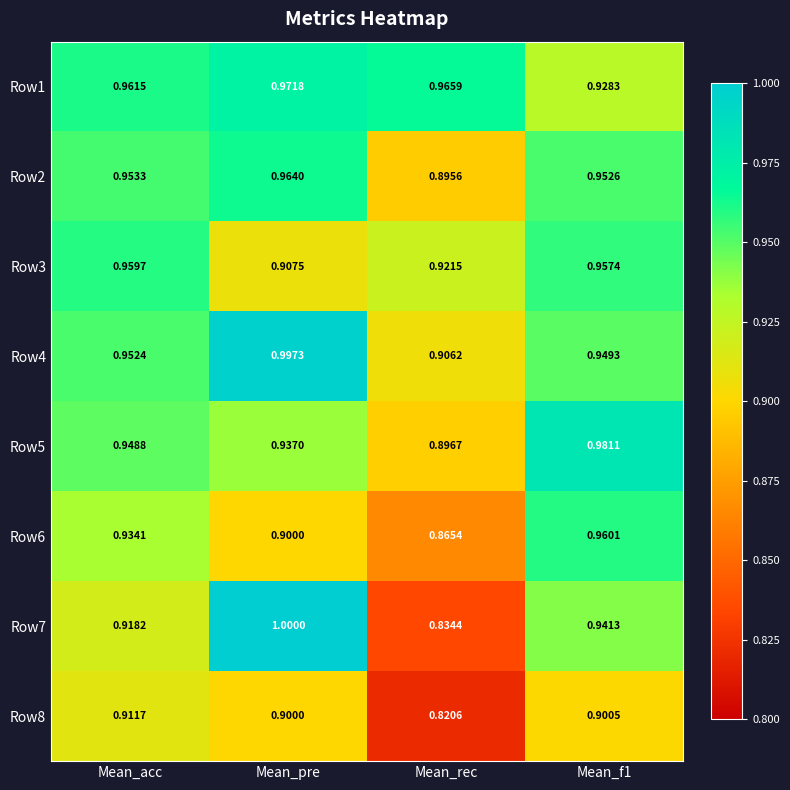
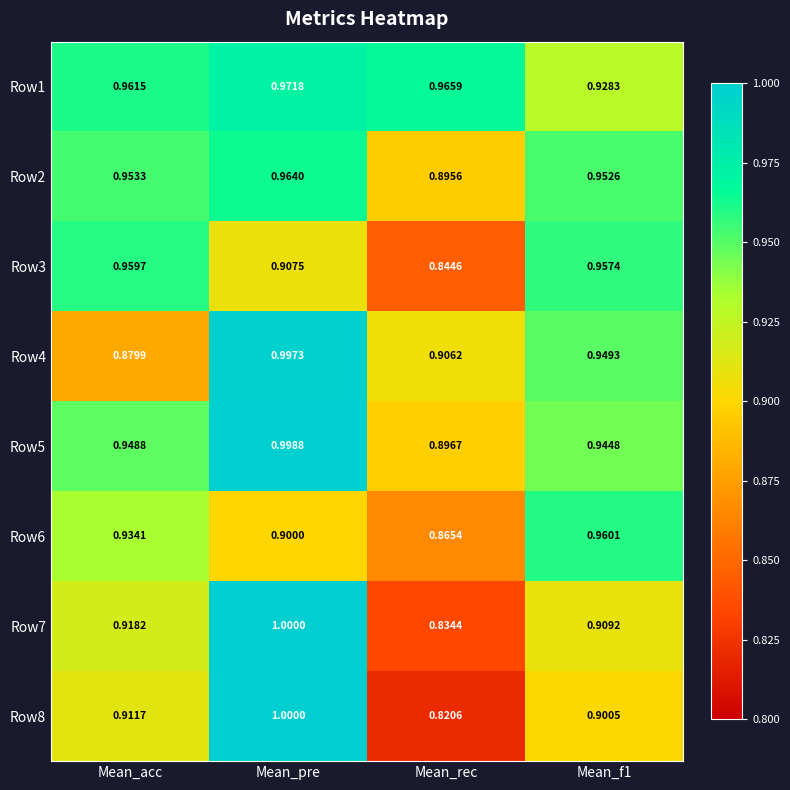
Row3, Mean_rec: 0.9215 -> 0.8446
Row4, Mean_acc: 0.9524 -> 0.8799
Row5, Mean_pre: 0.9370 -> 0.9988
Row5, Mean_f1: 0.9811 -> 0.9448
Row7, Mean_f1: 0.9413 -> 0.9092
Row8, Mean_pre: 0.9000 -> 1.0000
